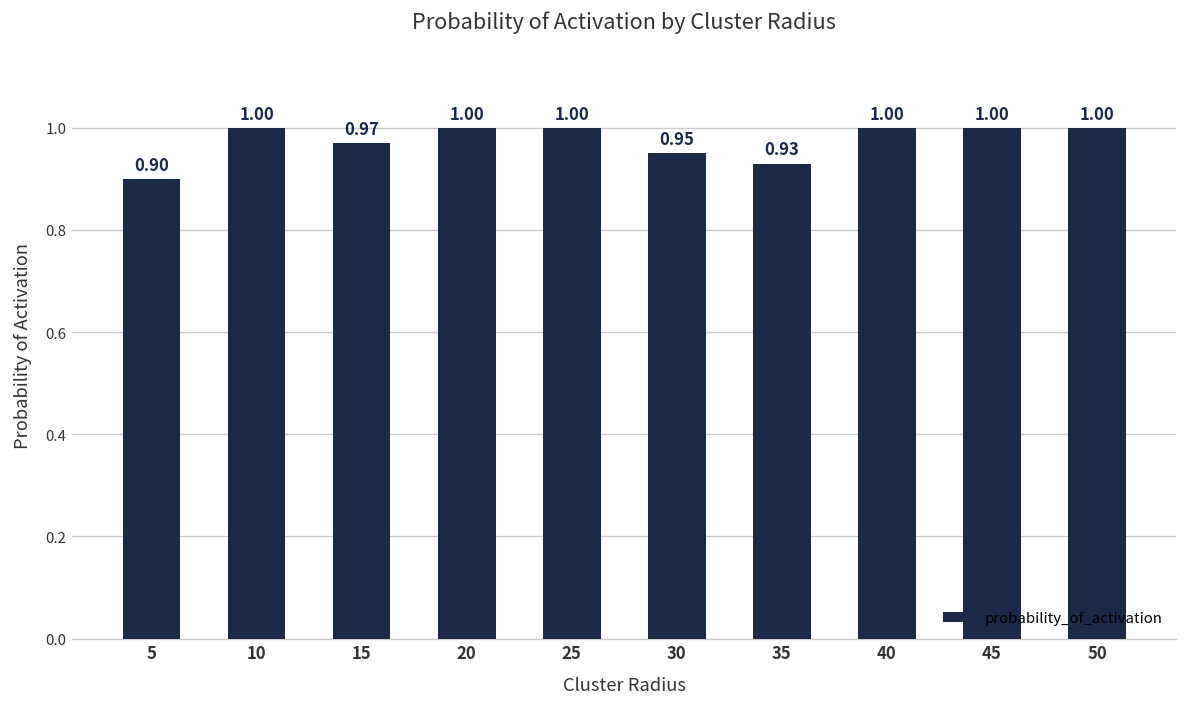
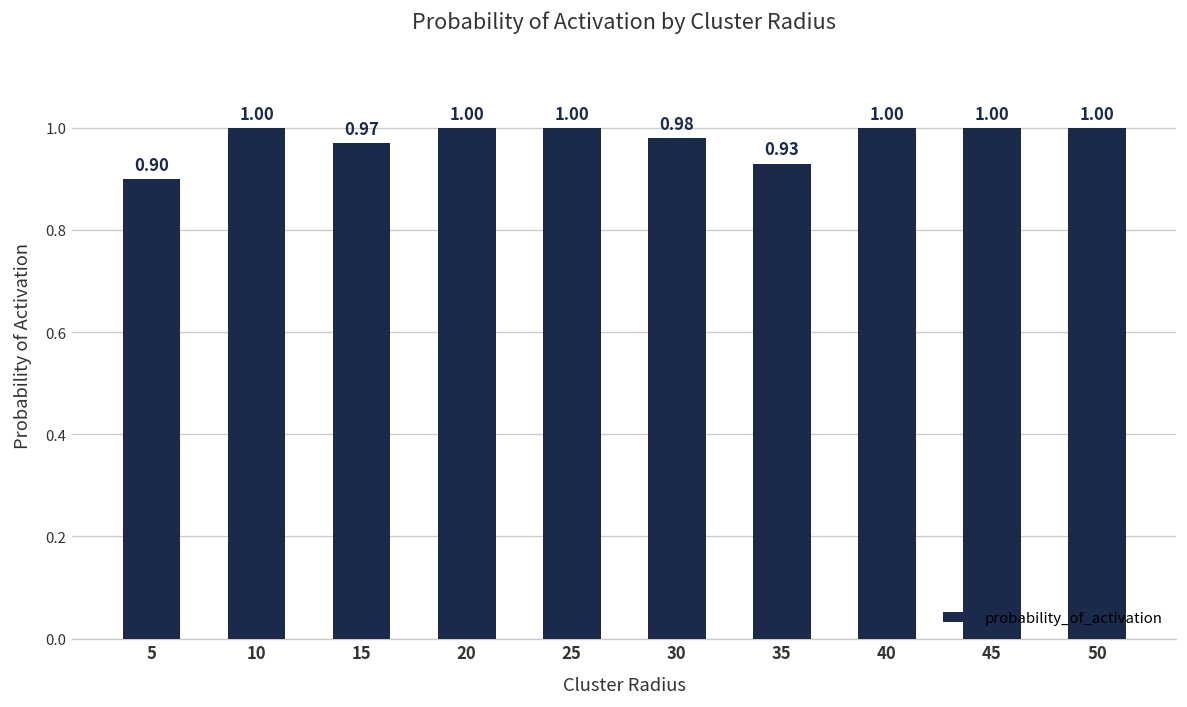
30: 0.95 -> 0.98
